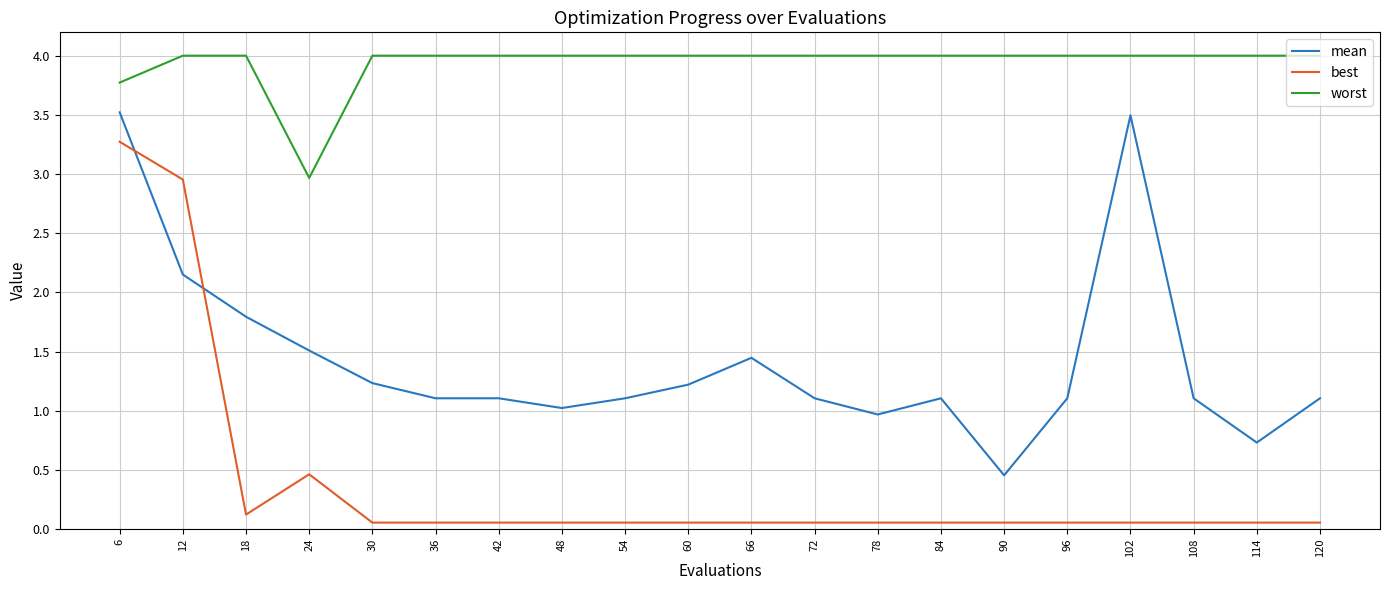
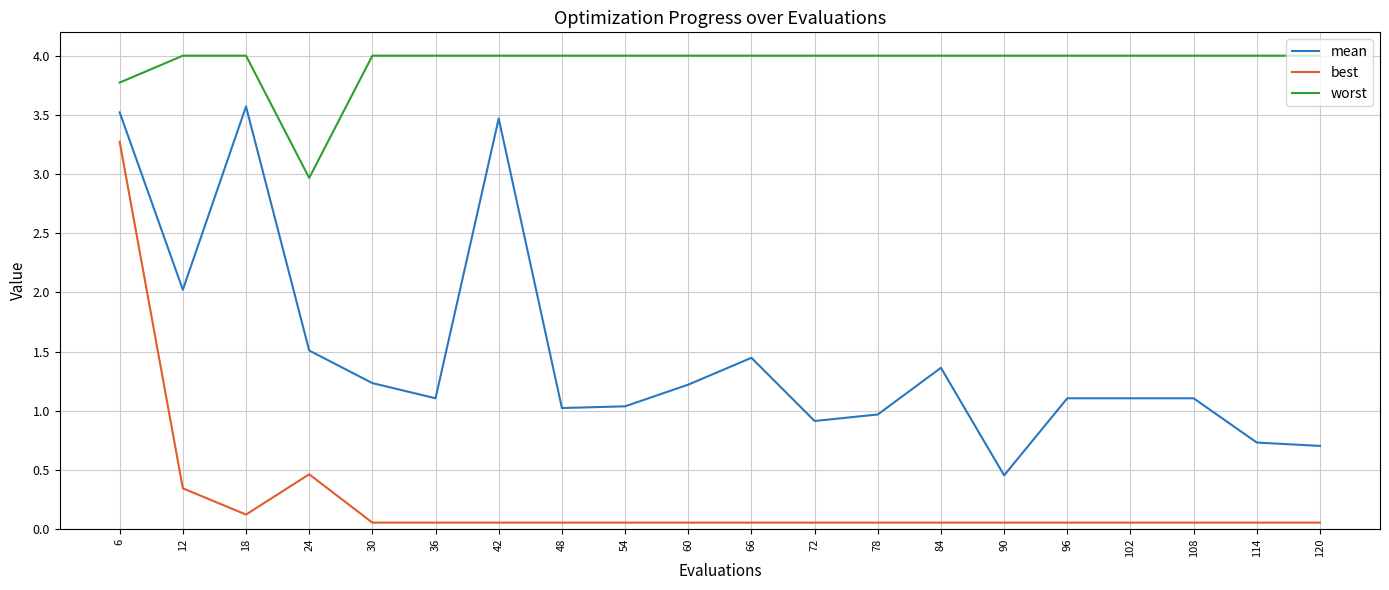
mean, 12: 2.15 -> 2.02
best, 12: 2.95 -> 0.35
mean, 18: 1.79 -> 3.57
mean, 42: 1.11 -> 3.47
mean, 54: 1.11 -> 1.04
mean, 72: 1.11 -> 0.91
mean, 84: 1.11 -> 1.36
mean, 102: 3.50 -> 1.11
mean, 120: 1.11 -> 0.70
